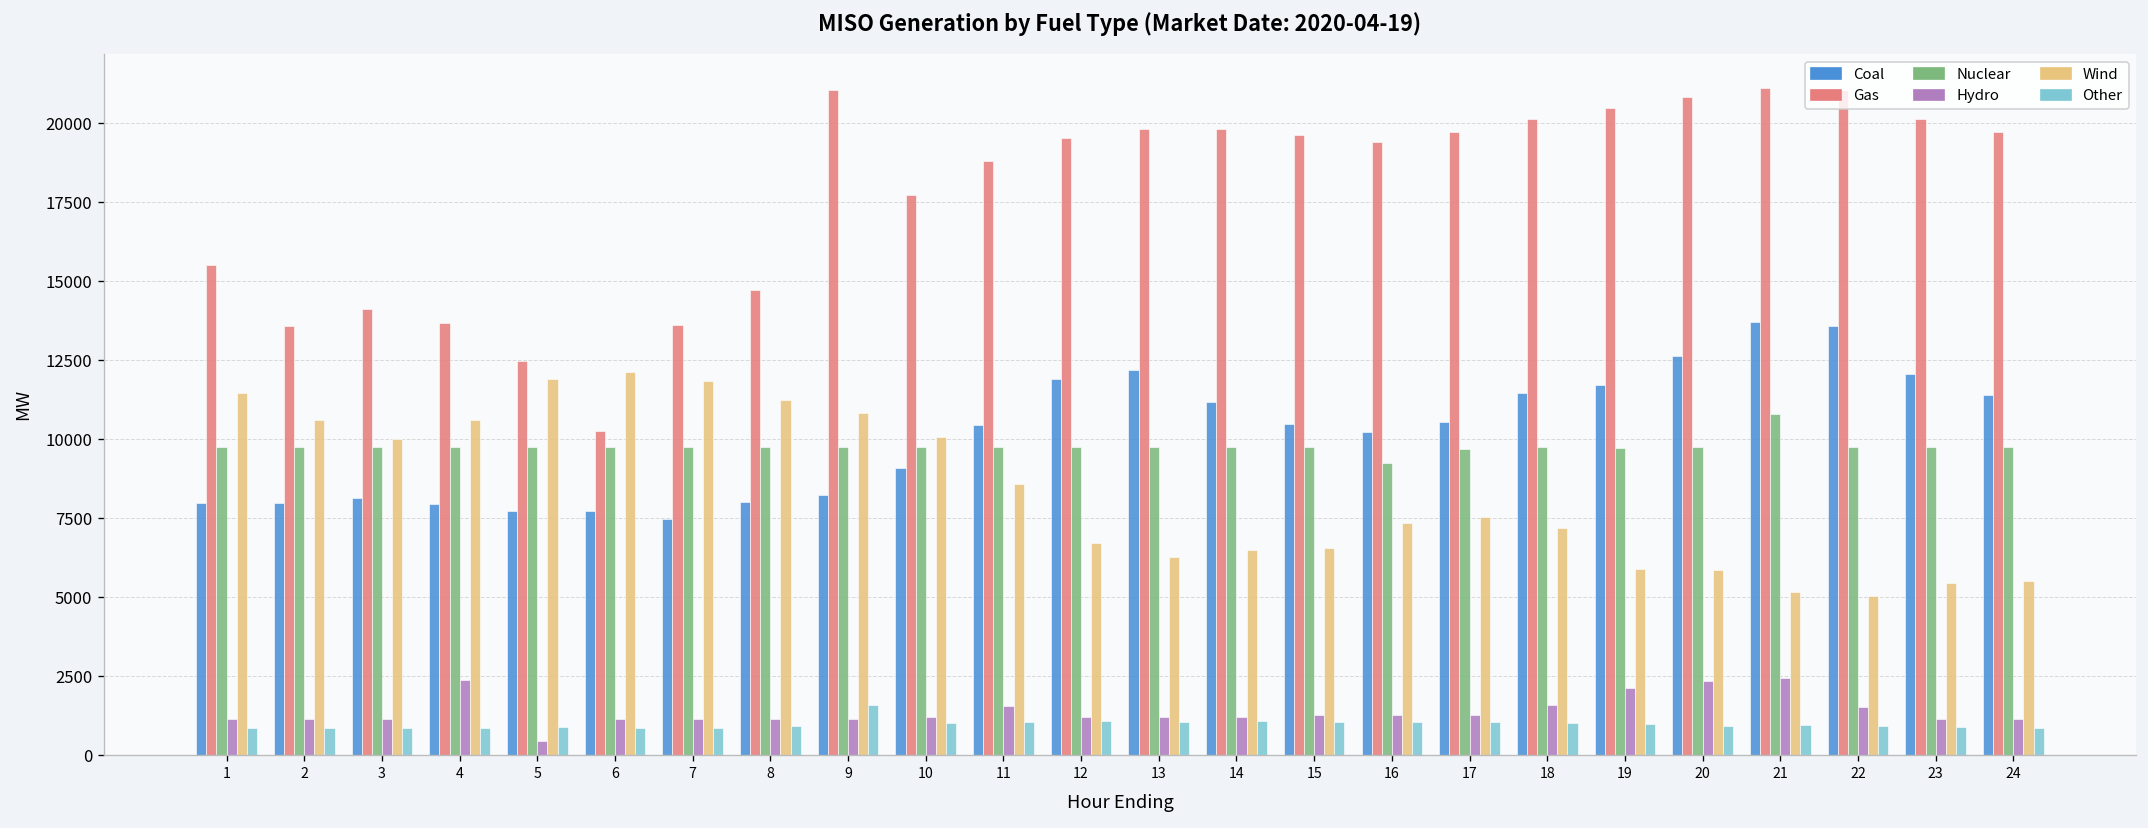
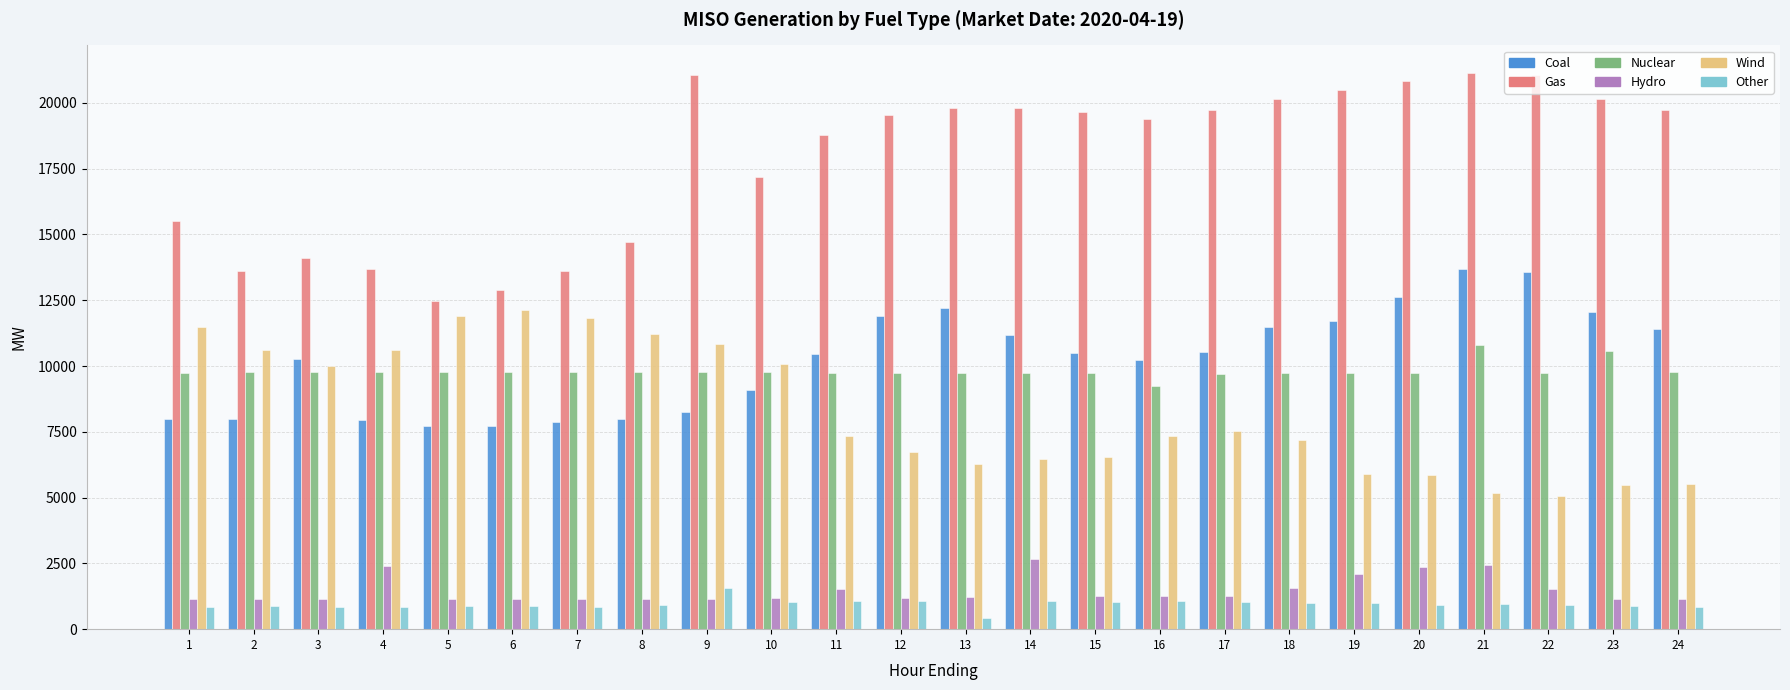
Coal, 3: 8100 -> 10300
Hydro, 5: 400 -> 1100
Gas, 6: 10300 -> 12900
Coal, 7: 7500 -> 7900
Gas, 10: 17700 -> 17200
Wind, 11: 8600 -> 7300
Other, 13: 1100 -> 400
Hydro, 14: 1200 -> 2700
Nuclear, 23: 9800 -> 10600
